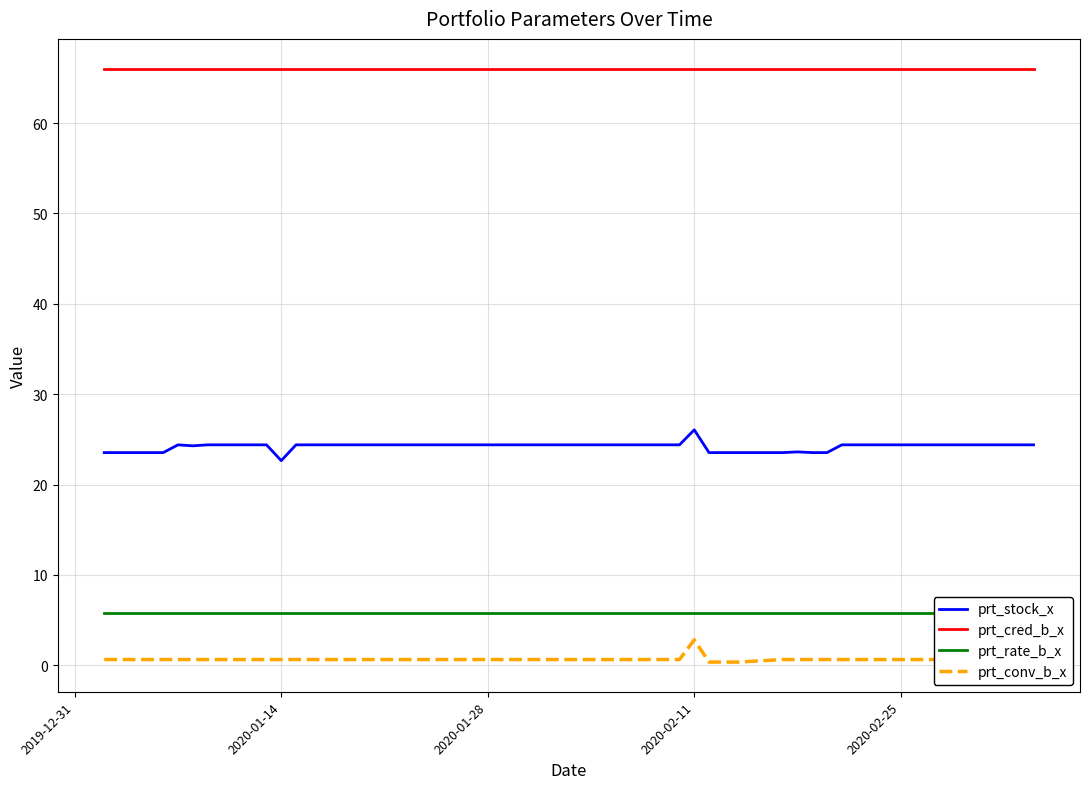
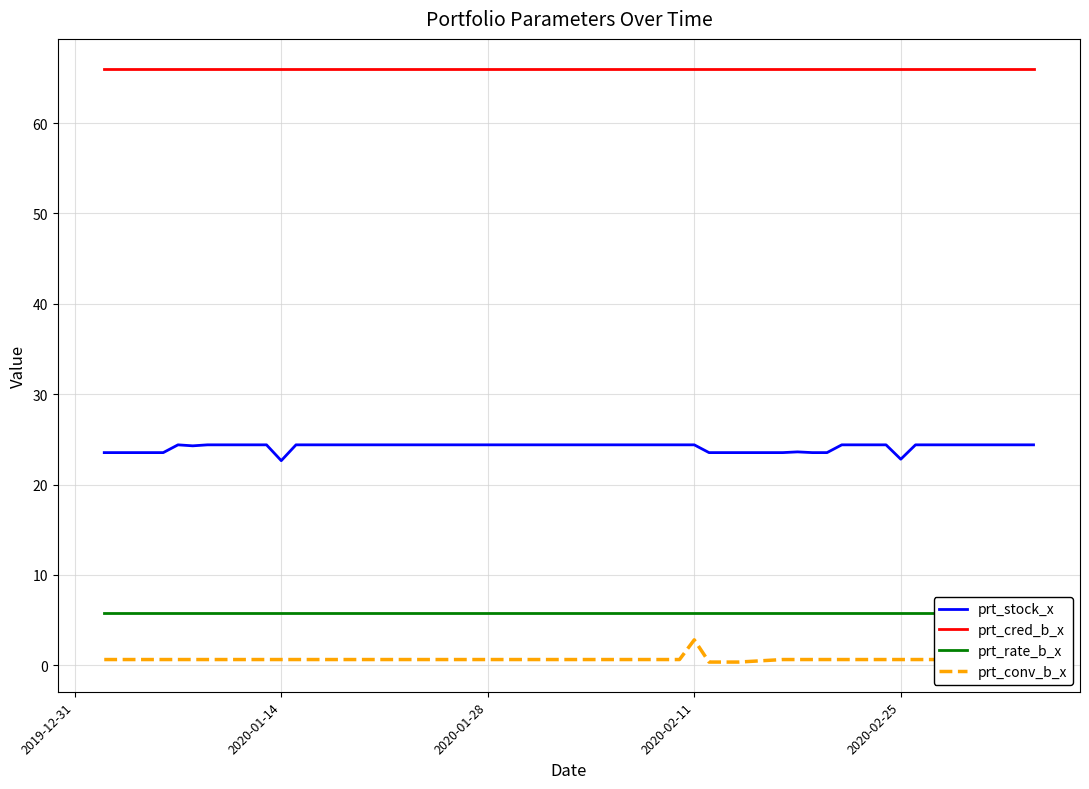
prt_stock_x, 2020-02-11: 26 -> 24
prt_stock_x, 2020-02-25: 24 -> 23
